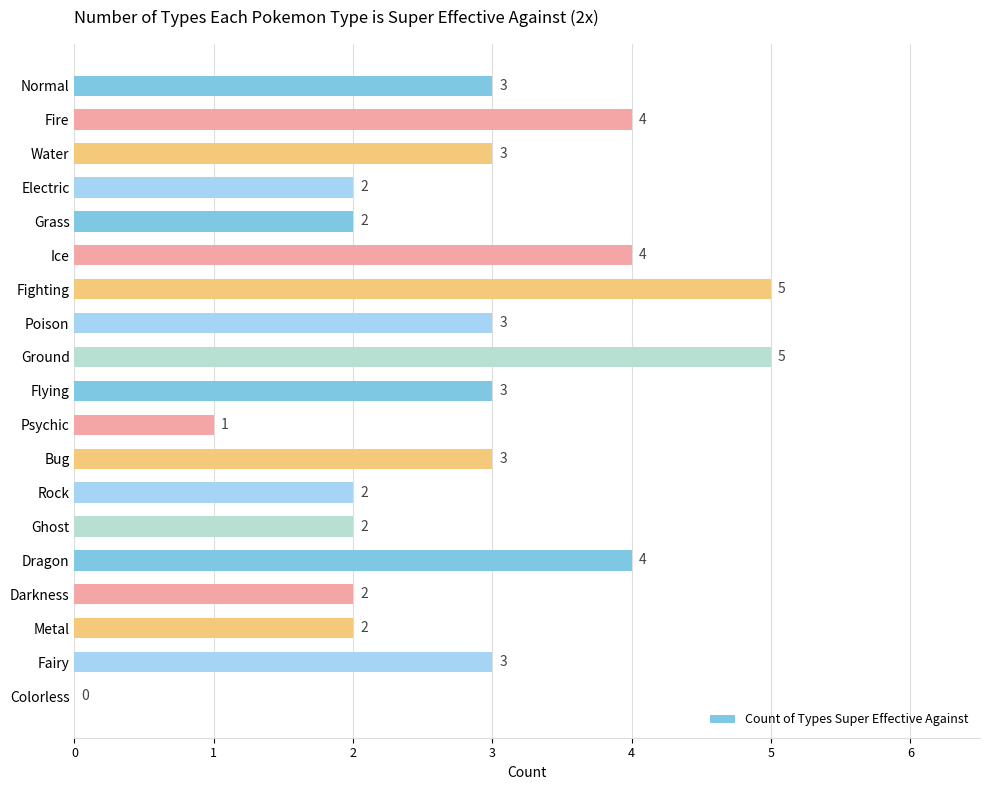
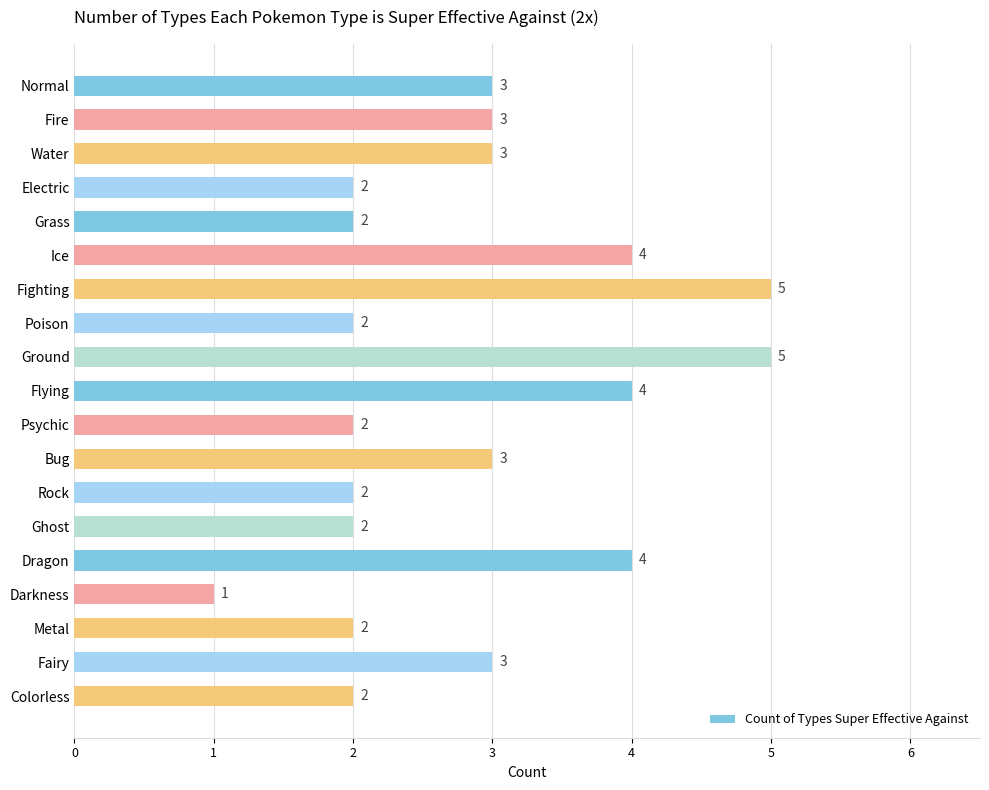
Fire: 4 -> 3
Poison: 3 -> 2
Flying: 3 -> 4
Psychic: 1 -> 2
Darkness: 2 -> 1
Colorless: 0 -> 2
